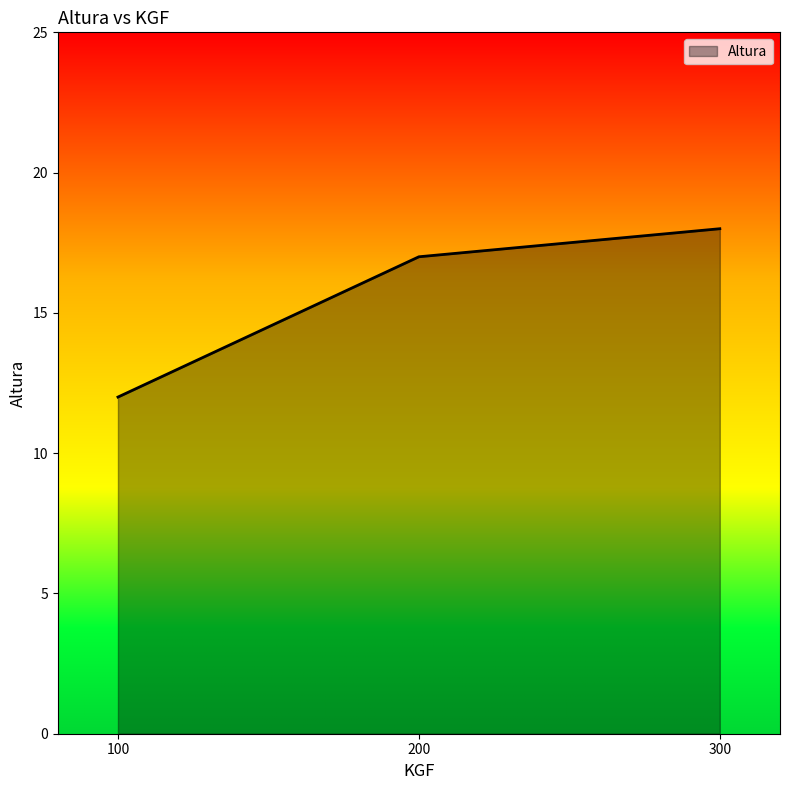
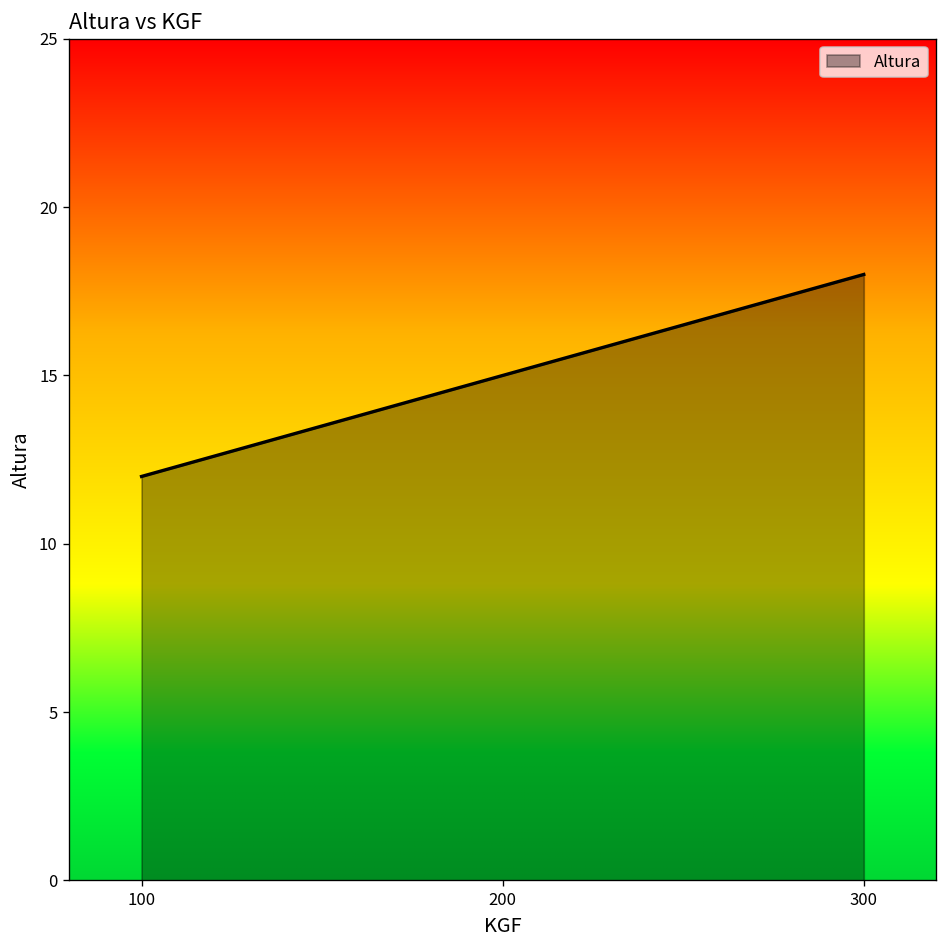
200: 17 -> 15
